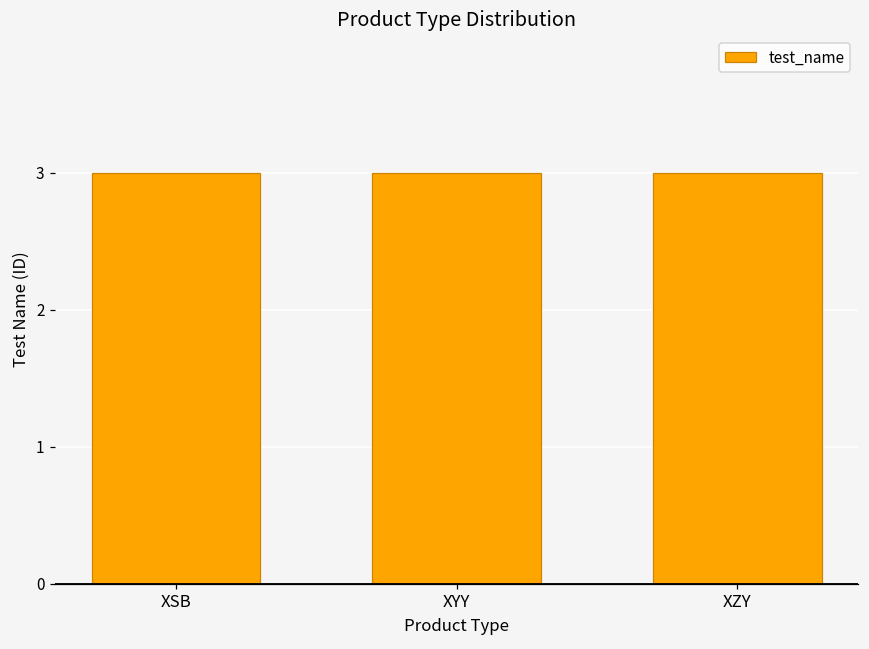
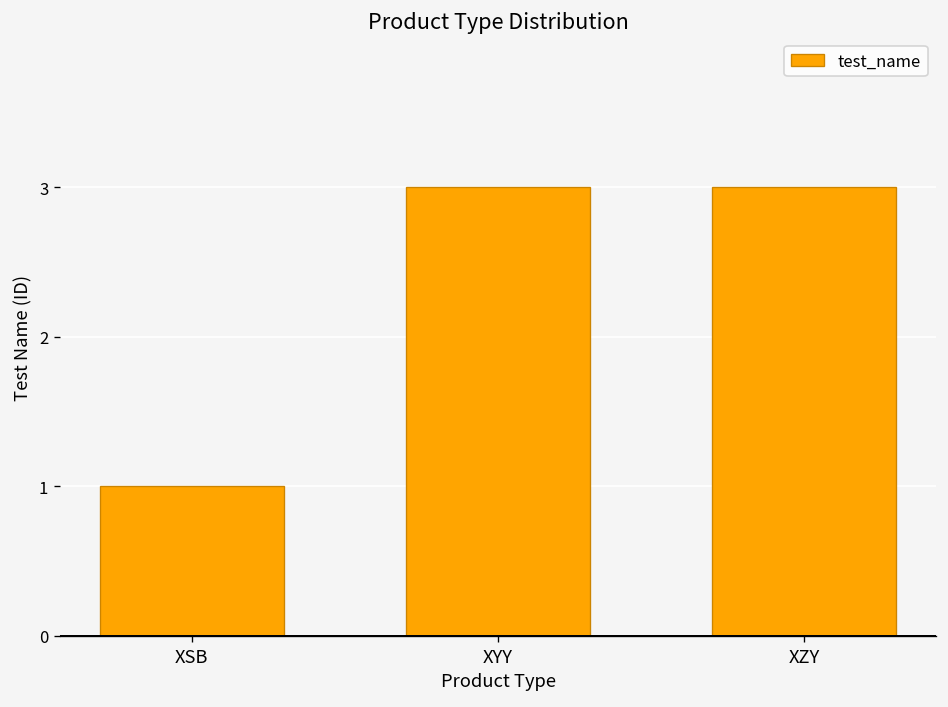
XSB: 3 -> 1
